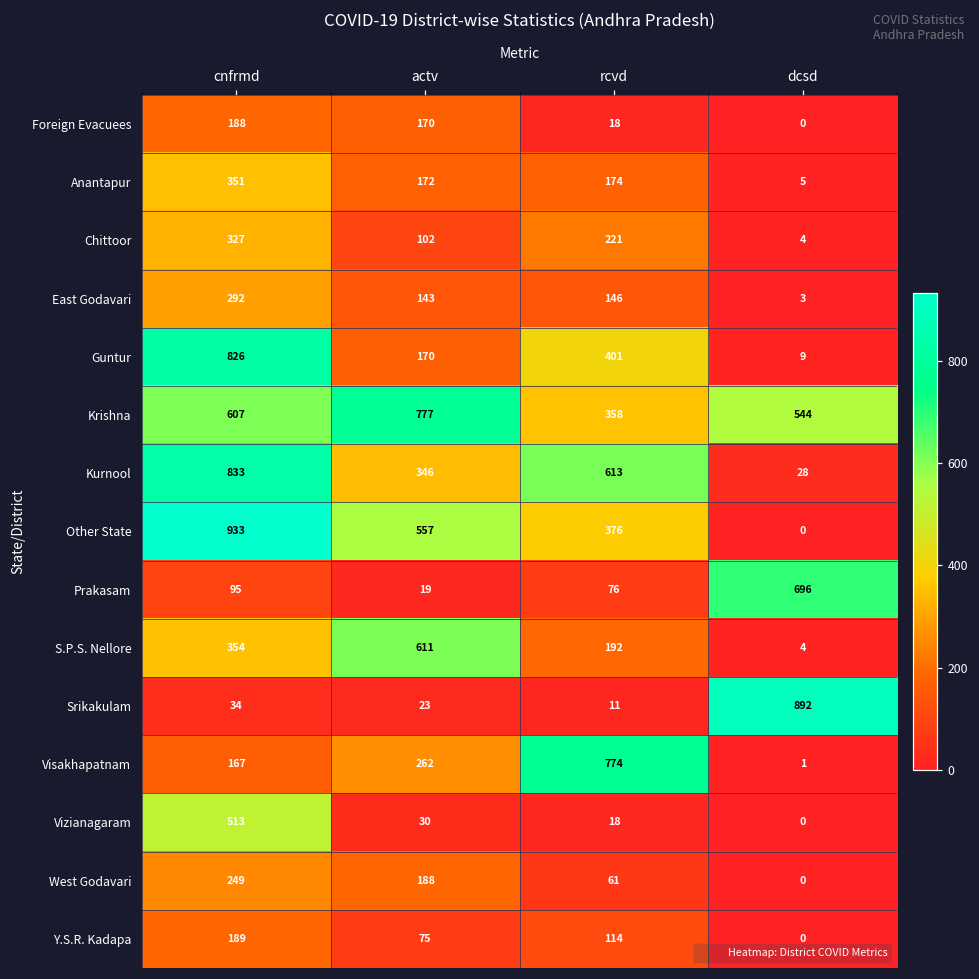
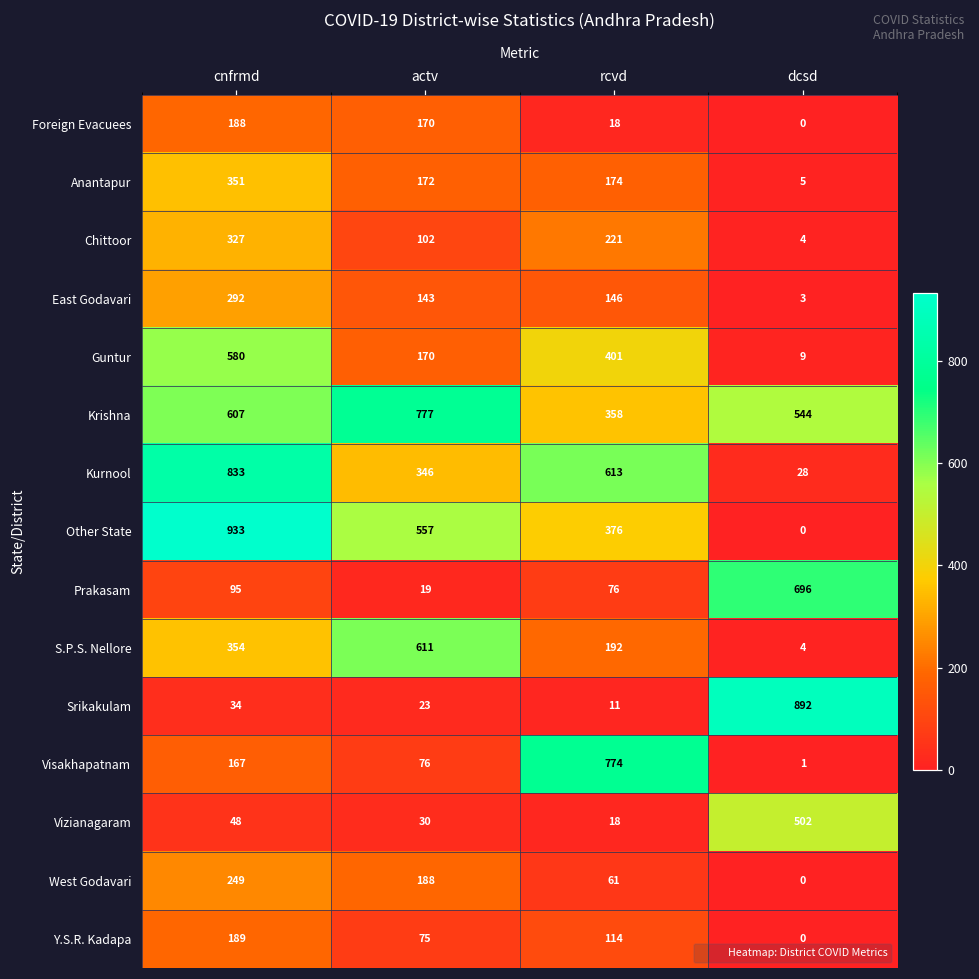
Guntur, cnfrmd: 826 -> 580
Visakhapatnam, actv: 262 -> 76
Vizianagaram, cnfrmd: 513 -> 48
Vizianagaram, dcsd: 0 -> 502
